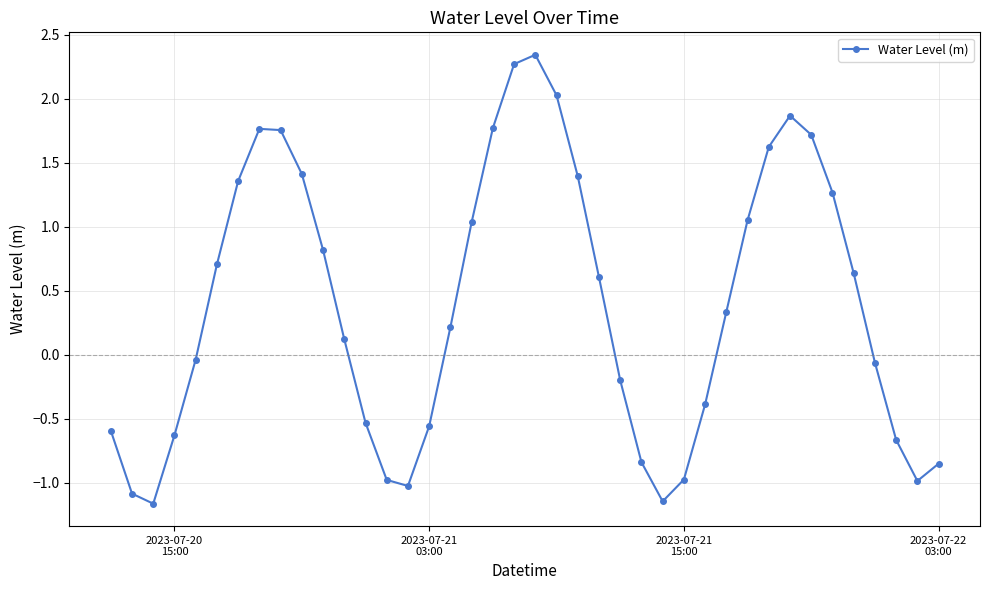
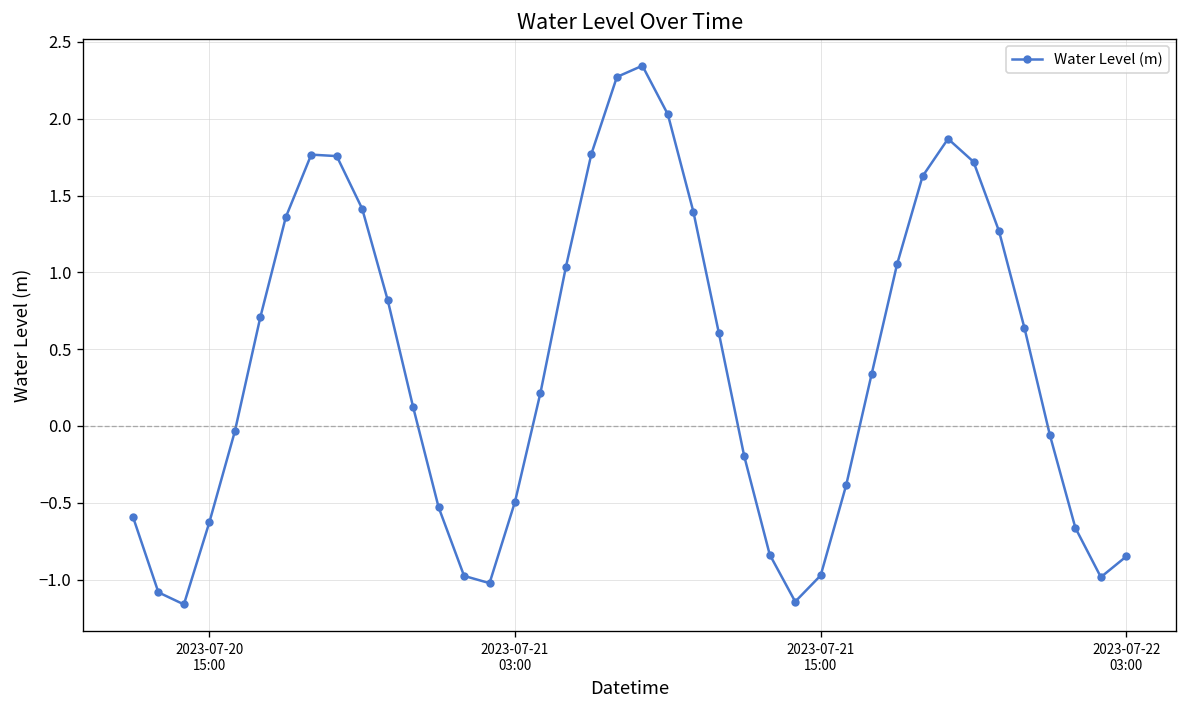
2023-07-21 03:00: -0.56 -> -0.49
